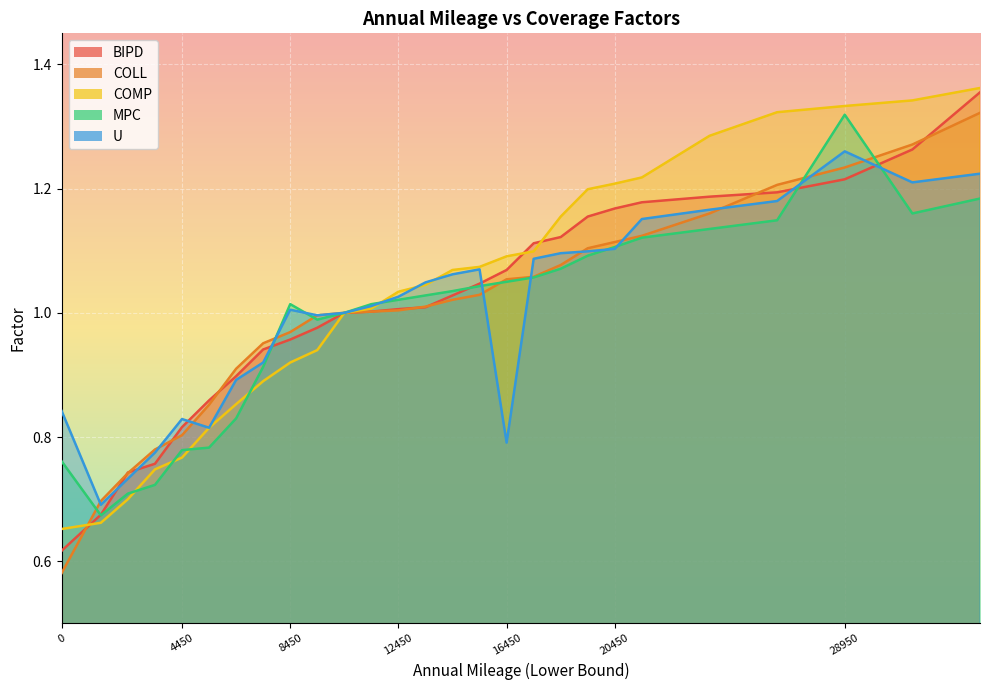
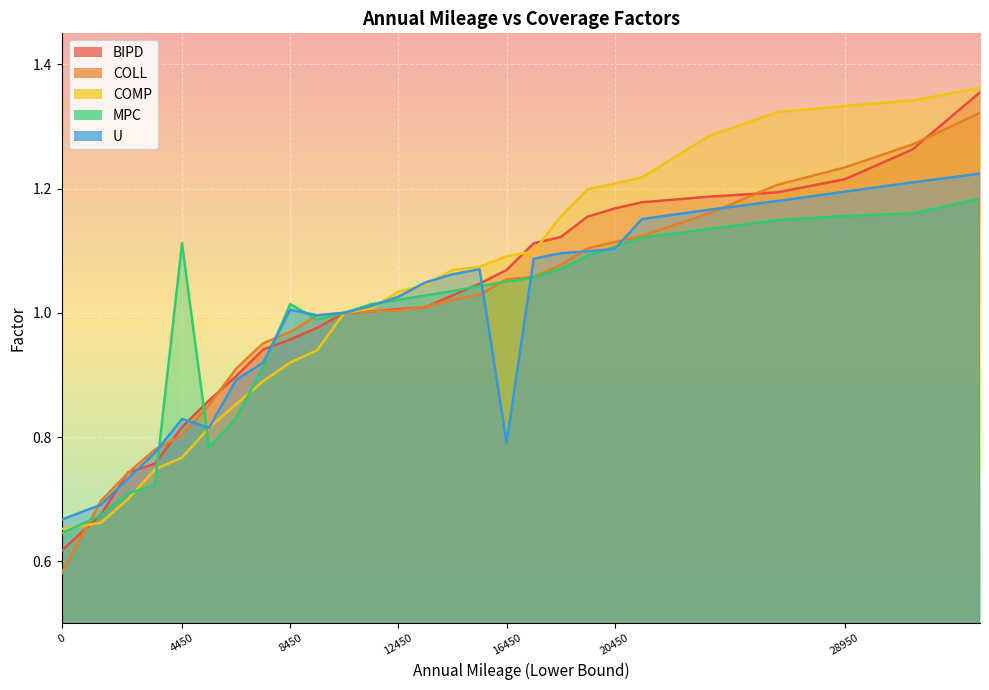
MPC, 0: 0.76 -> 0.65
U, 0: 0.84 -> 0.67
MPC, 4450: 0.78 -> 1.11
MPC, 28950: 1.32 -> 1.16
U, 28950: 1.26 -> 1.20
